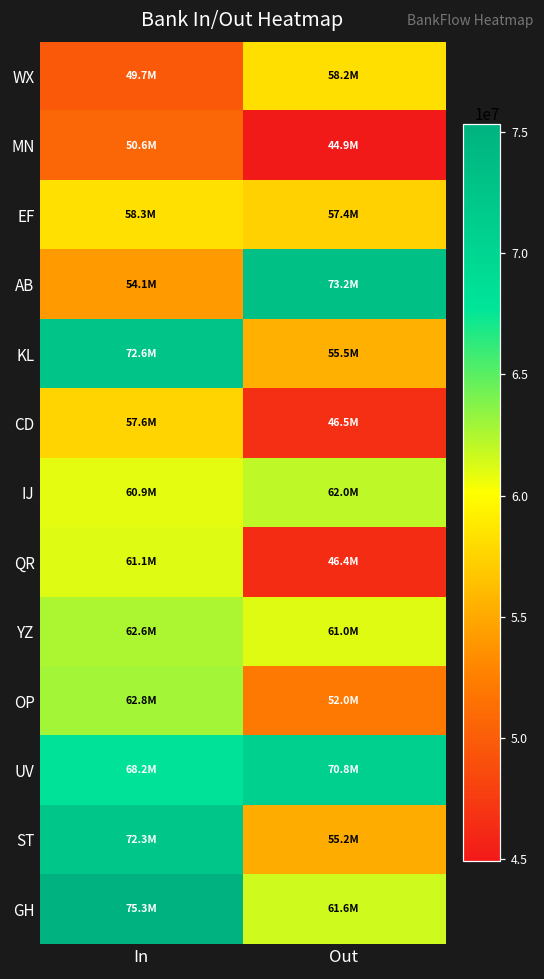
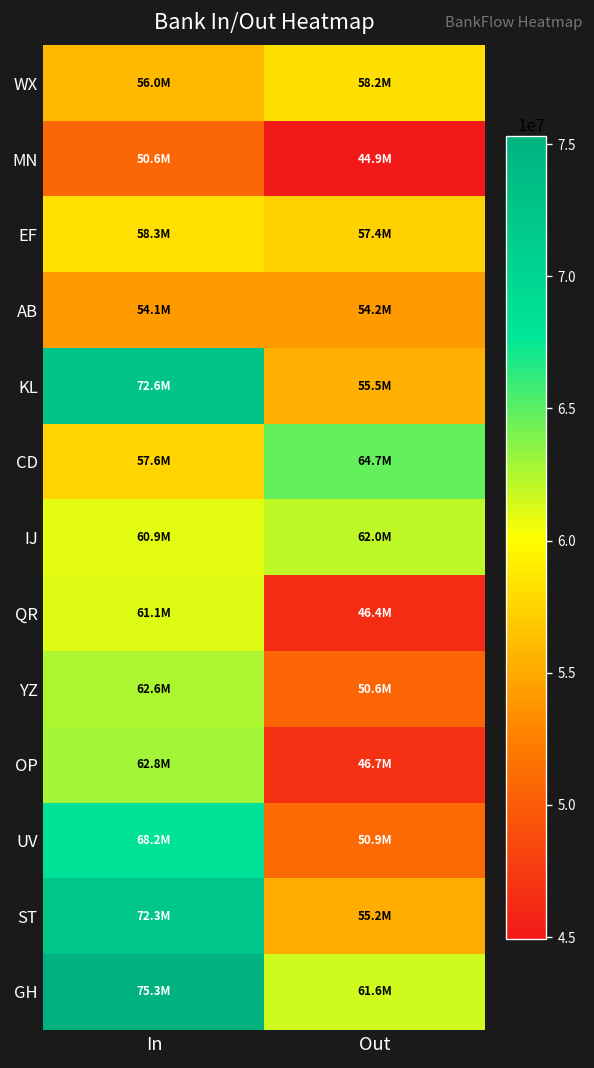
WX, In: 49.7M -> 56.0M
AB, Out: 73.2M -> 54.2M
CD, Out: 46.5M -> 64.7M
YZ, Out: 61.0M -> 50.6M
OP, Out: 52.0M -> 46.7M
UV, Out: 70.8M -> 50.9M
